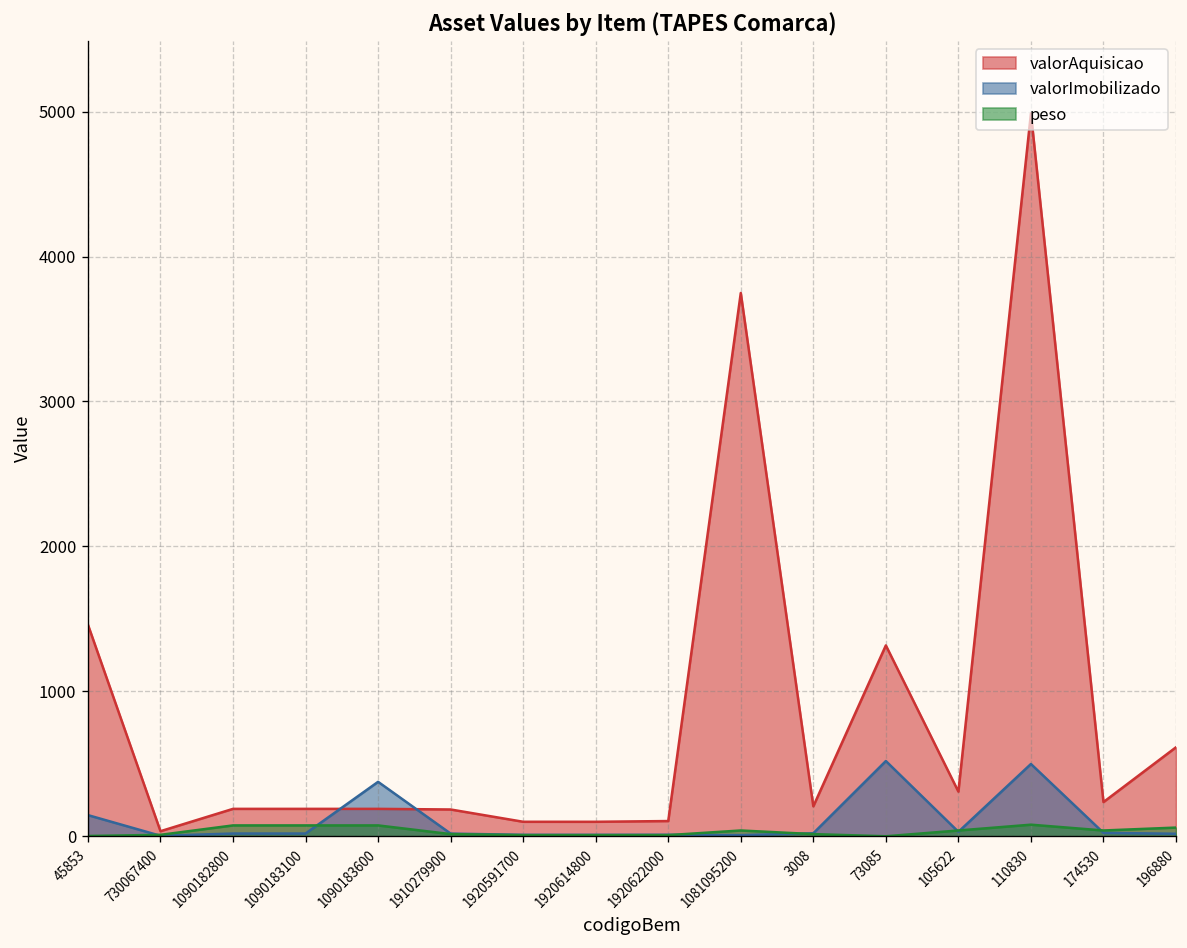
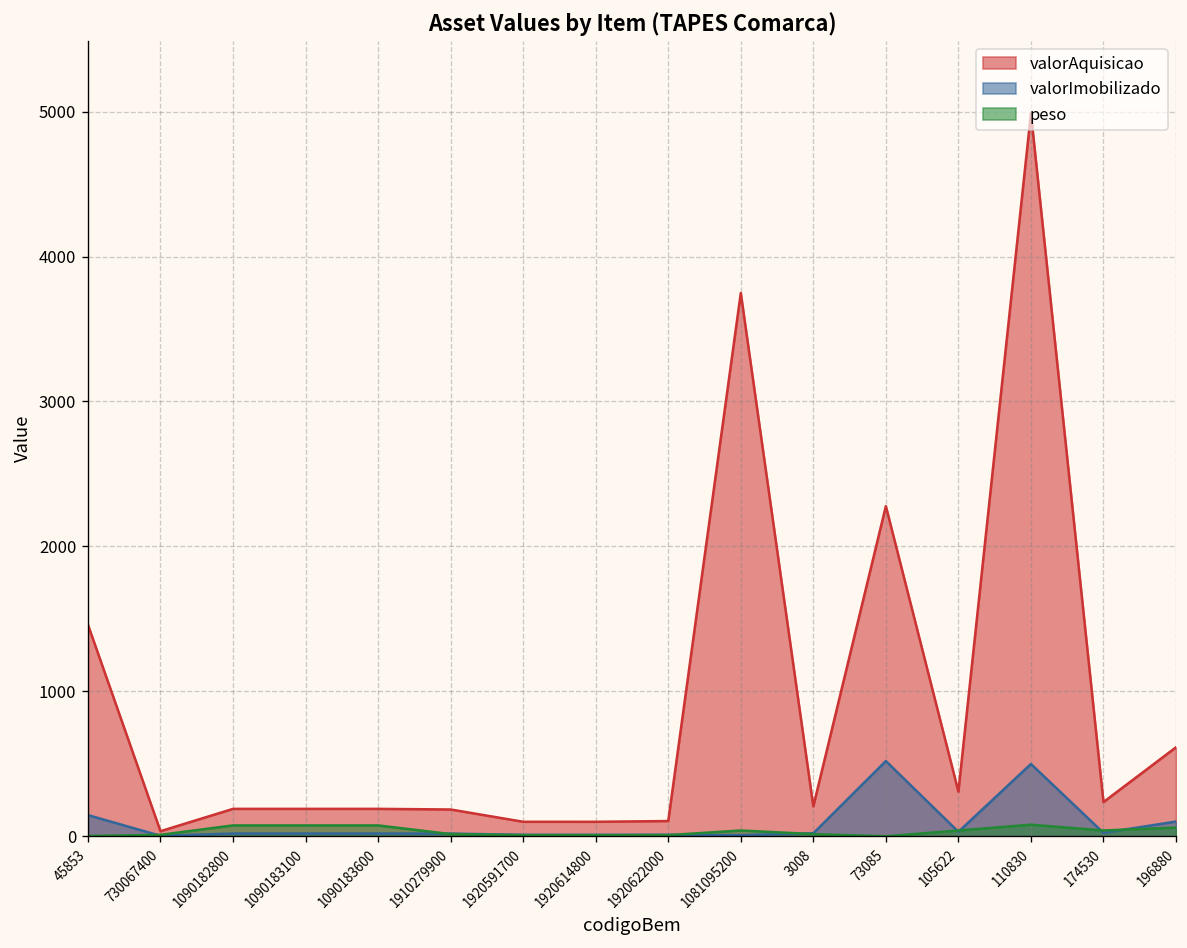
valorImobilizado, 1090183600: 380 -> 20
valorAquisicao, 73085: 1320 -> 2280
valorImobilizado, 196880: 20 -> 100
